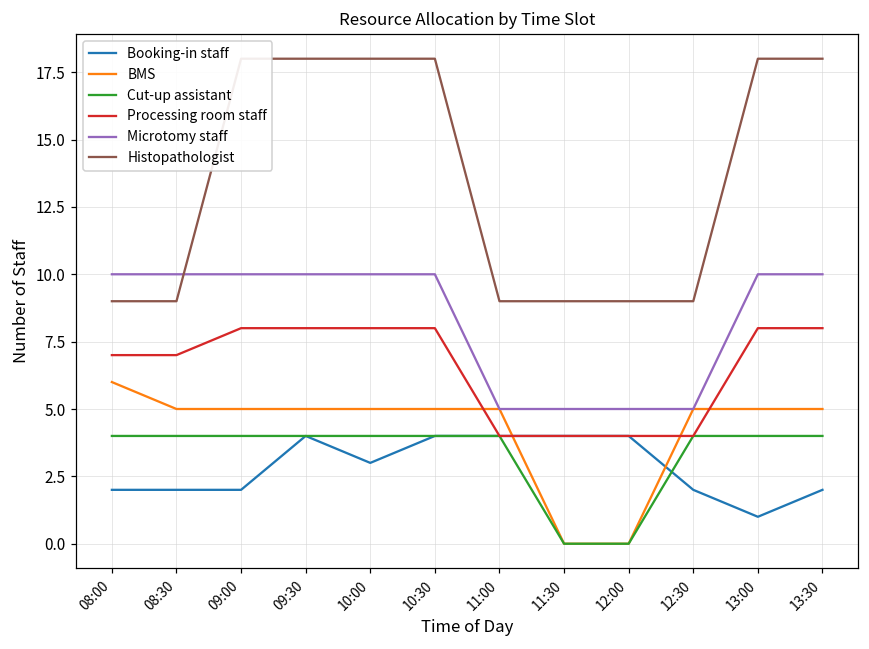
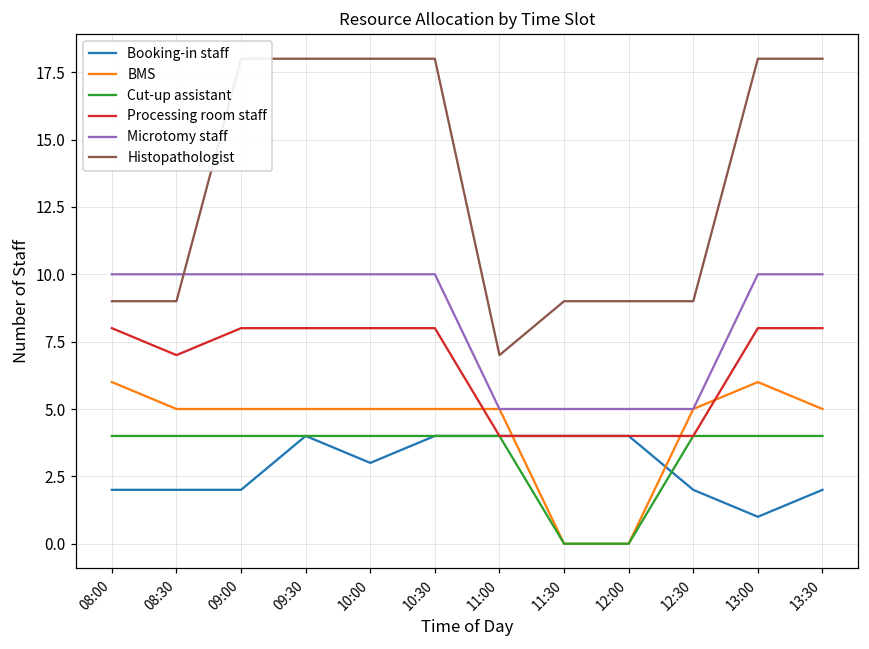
Processing room staff, 08:00: 7 -> 8
Histopathologist, 11:00: 9 -> 7
BMS, 13:00: 5 -> 6
